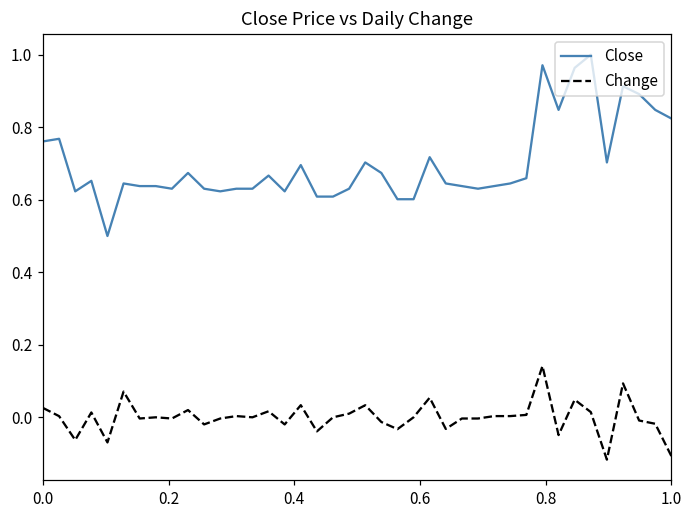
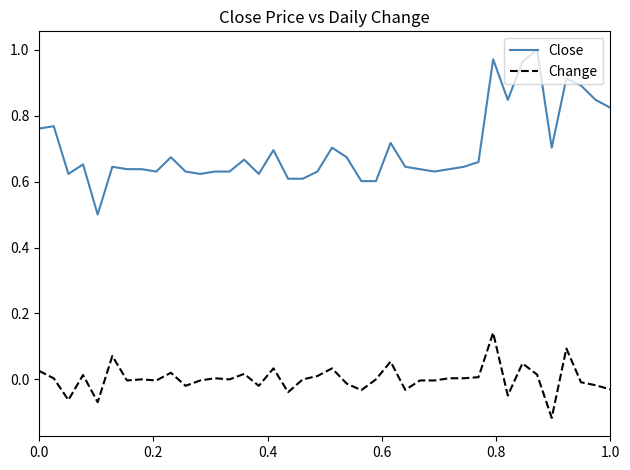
Change, 1.0: -0.11 -> -0.03
